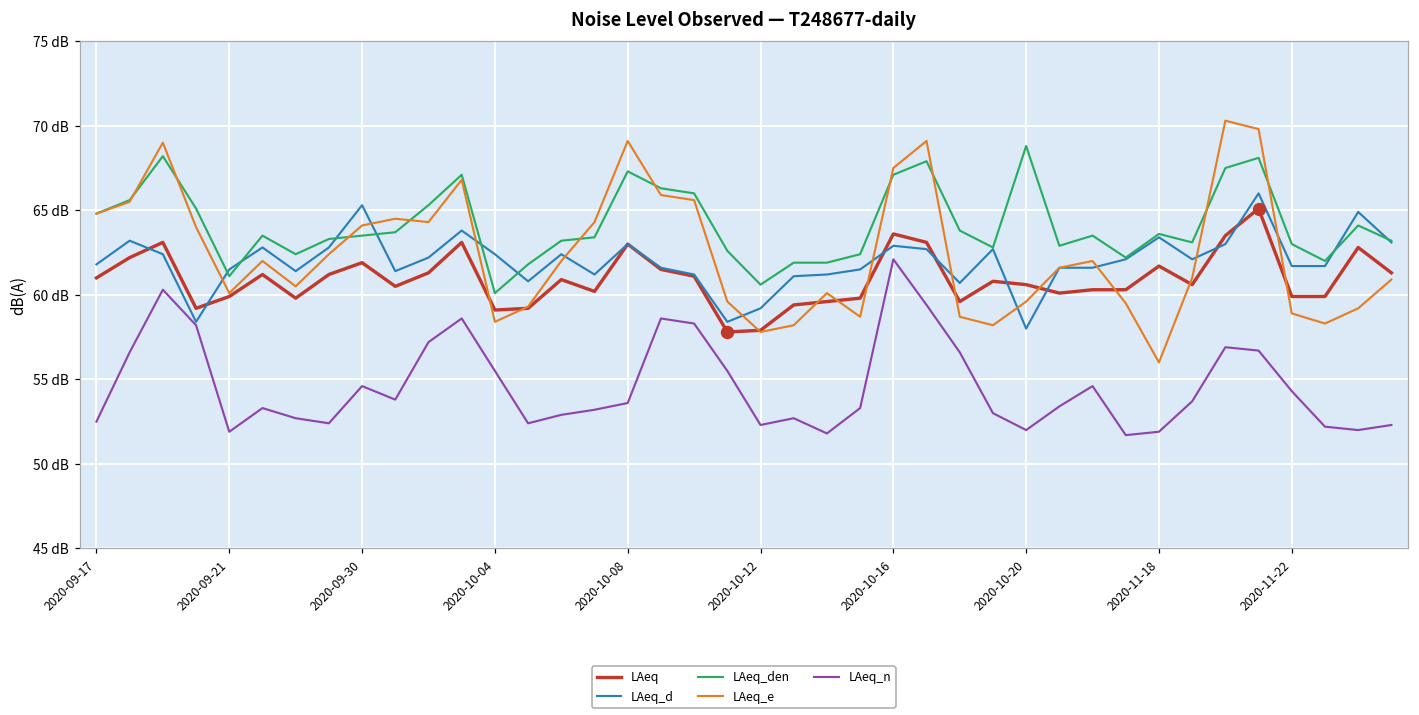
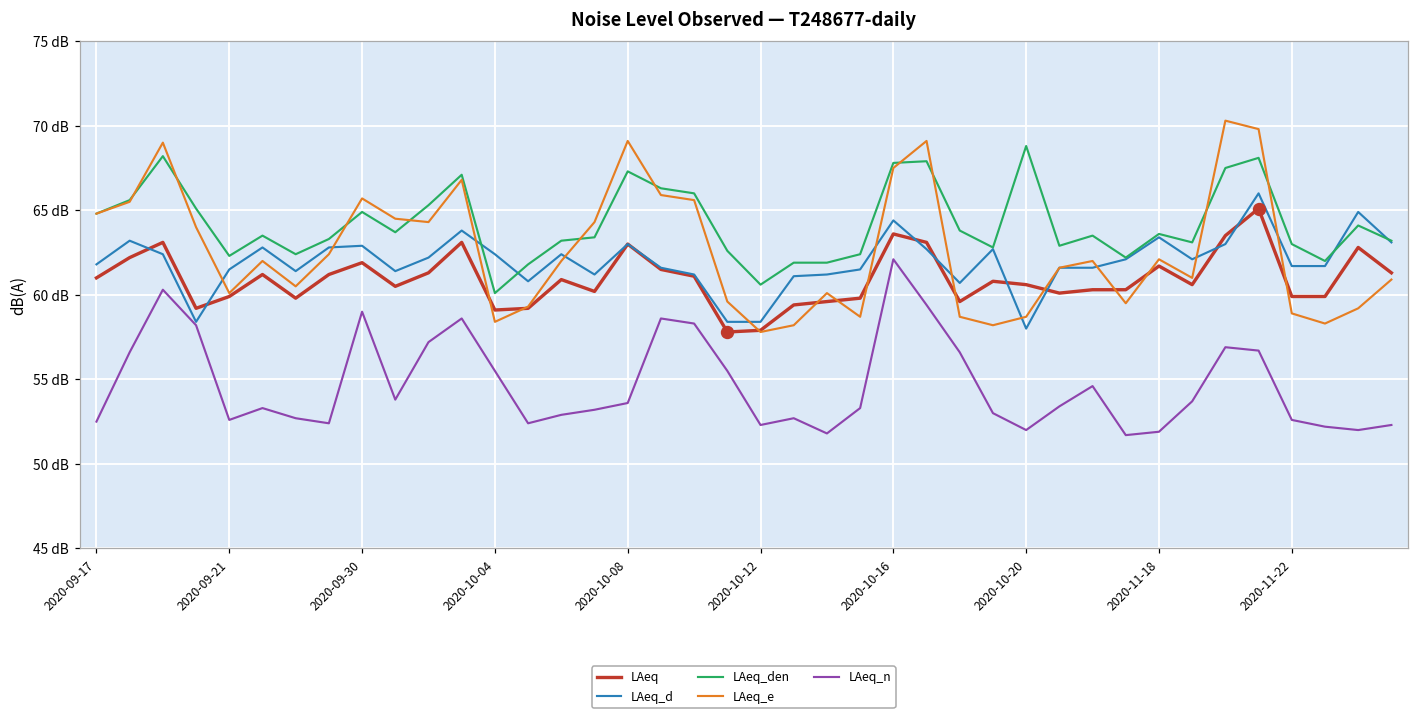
LAeq_den, 2020-09-21: 61.1 dB -> 62.3 dB
LAeq_n, 2020-09-21: 51.9 dB -> 52.6 dB
LAeq_d, 2020-09-30: 65.3 dB -> 62.9 dB
LAeq_den, 2020-09-30: 63.5 dB -> 64.9 dB
LAeq_e, 2020-09-30: 64.1 dB -> 65.7 dB
LAeq_n, 2020-09-30: 54.6 dB -> 59.0 dB
LAeq_d, 2020-10-12: 59.2 dB -> 58.4 dB
LAeq_d, 2020-10-16: 62.9 dB -> 64.4 dB
LAeq_den, 2020-10-16: 67.1 dB -> 67.8 dB
LAeq_e, 2020-10-20: 59.6 dB -> 58.7 dB
LAeq_e, 2020-11-18: 56.0 dB -> 62.1 dB
LAeq_n, 2020-11-22: 54.3 dB -> 52.6 dB
